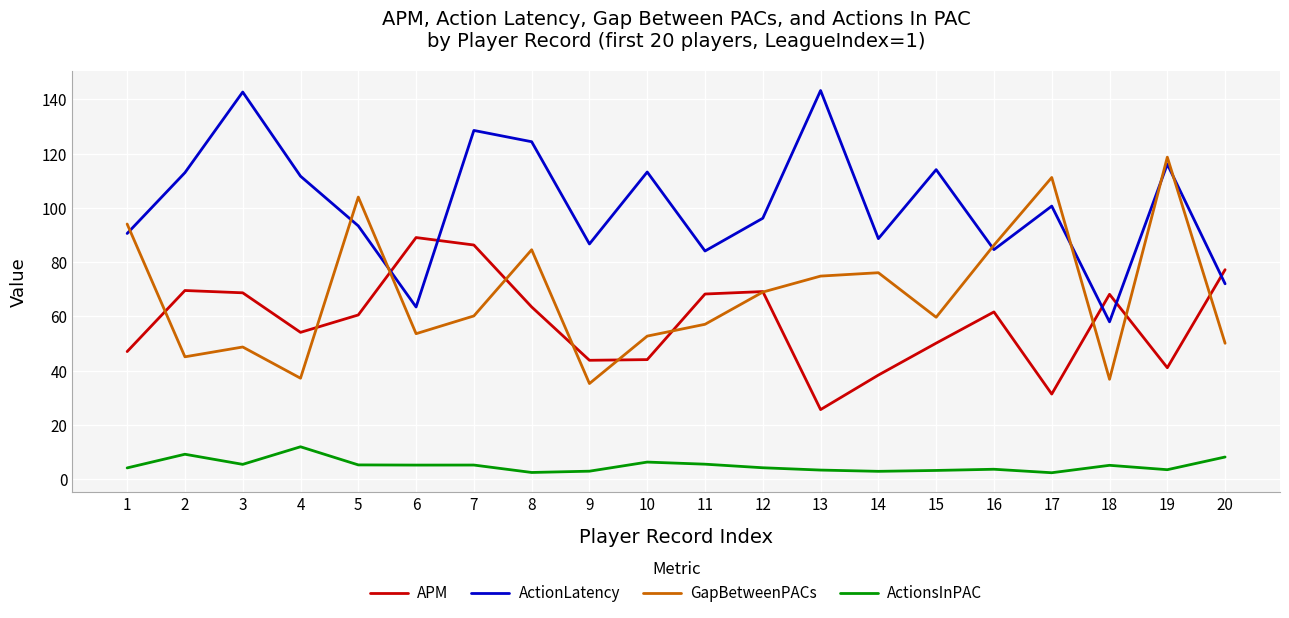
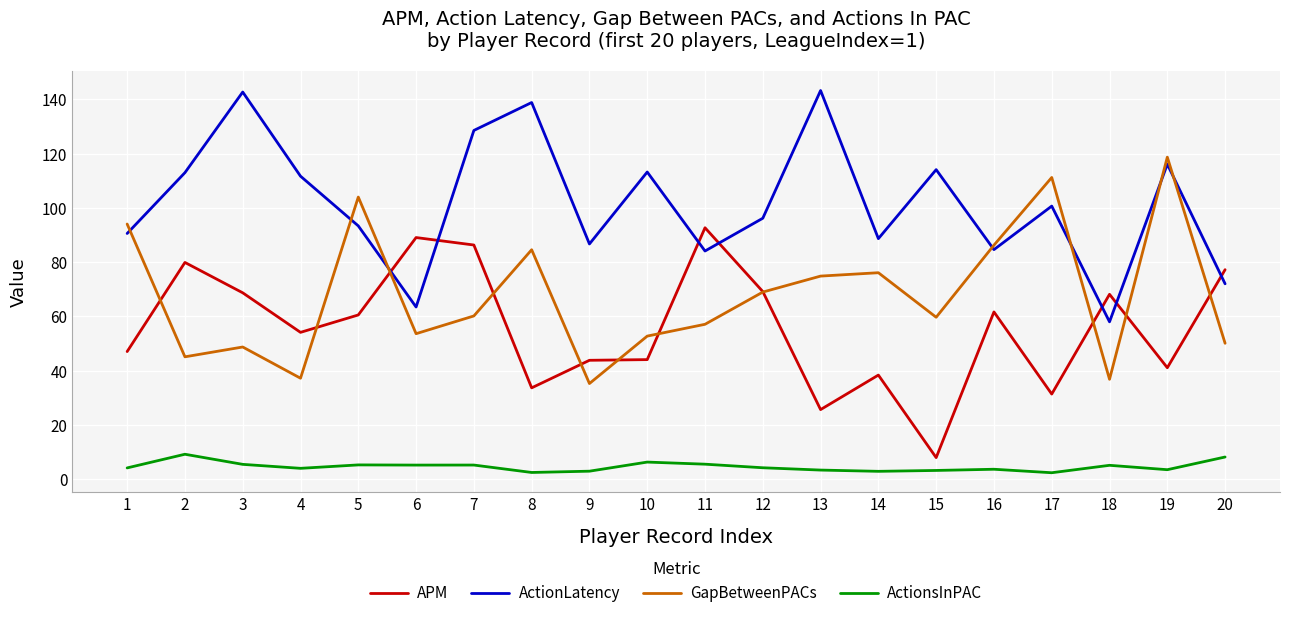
APM, 2: 70 -> 80
ActionsInPAC, 4: 12 -> 4
APM, 8: 63 -> 34
ActionLatency, 8: 124 -> 139
APM, 11: 68 -> 93
APM, 15: 50 -> 8
